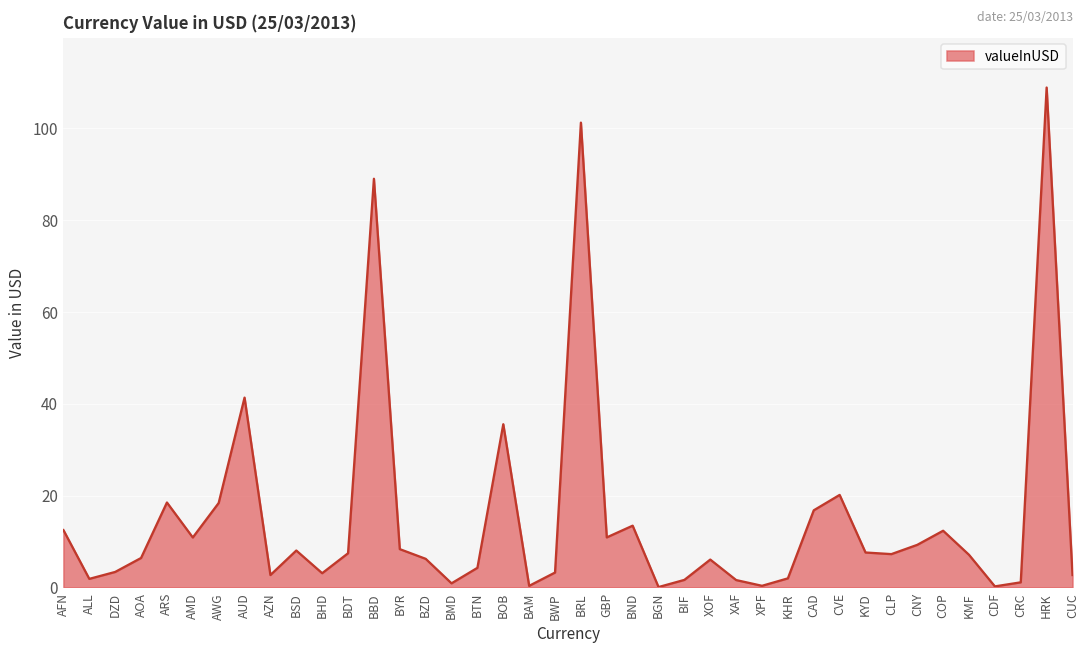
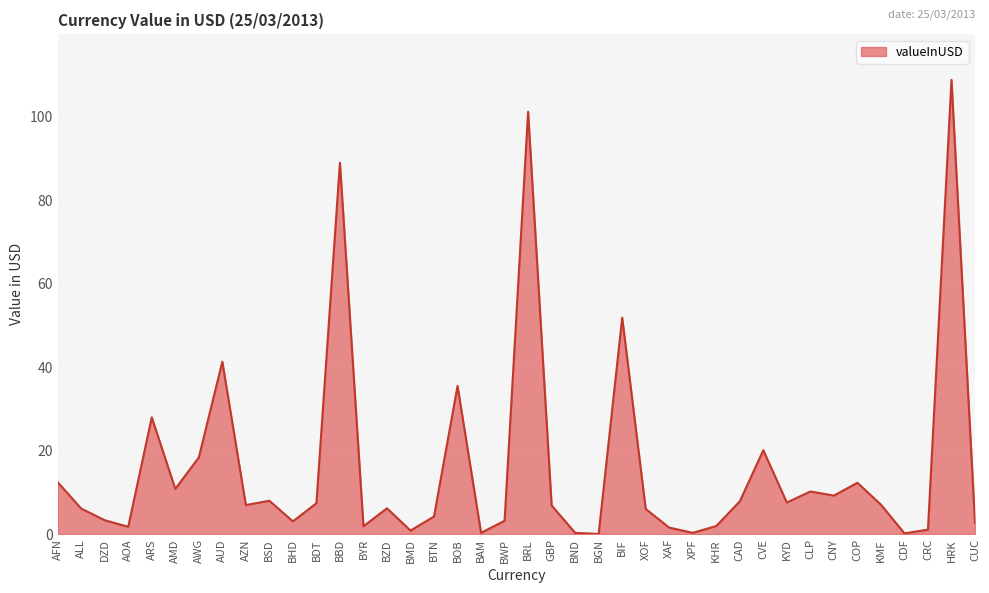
ALL: 2 -> 6
AOA: 6 -> 2
ARS: 18 -> 28
AZN: 3 -> 7
BYR: 8 -> 2
GBP: 11 -> 7
BND: 13 -> 0
BIF: 2 -> 52
CAD: 17 -> 8
CLP: 7 -> 10
